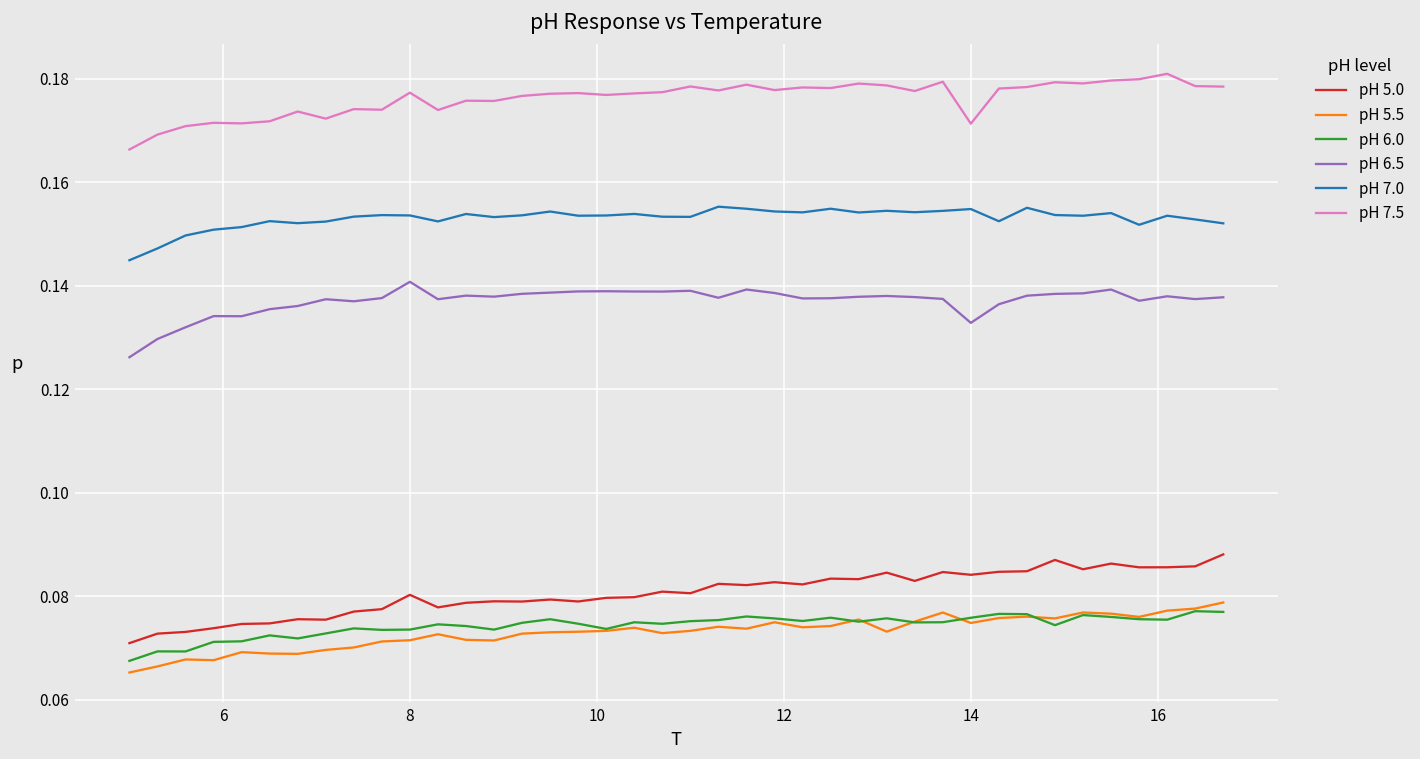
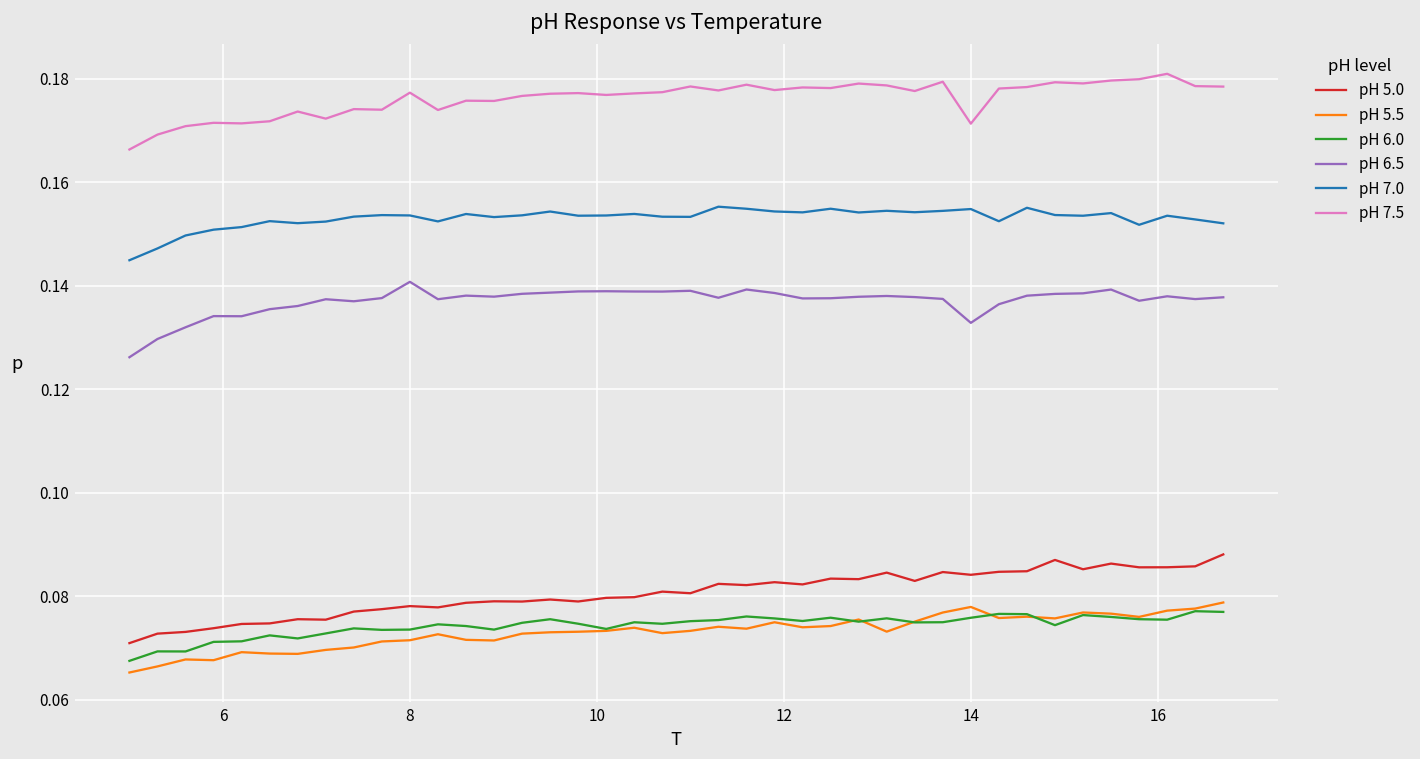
pH 5.0, 8: 0.080 -> 0.078
pH 5.5, 14: 0.075 -> 0.078
